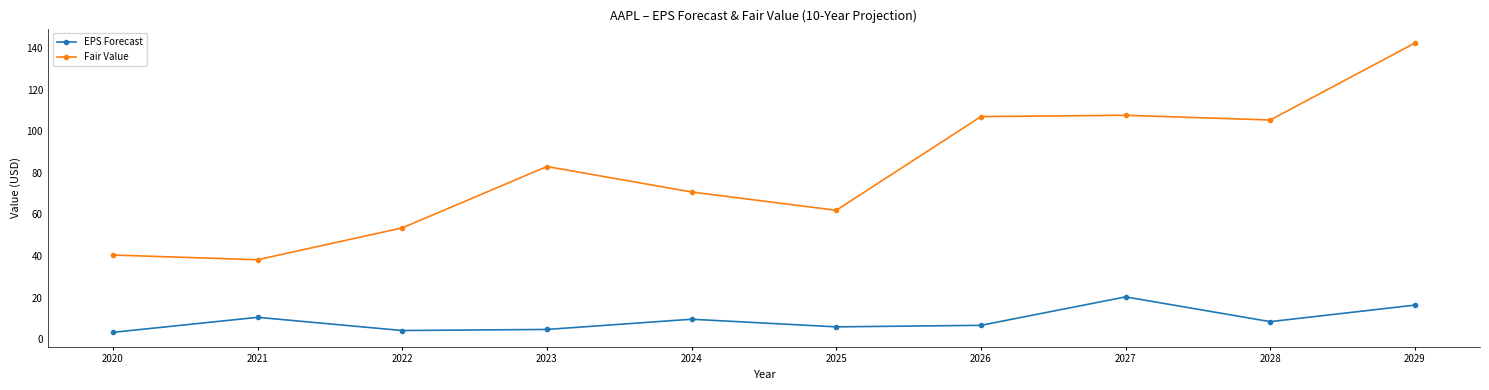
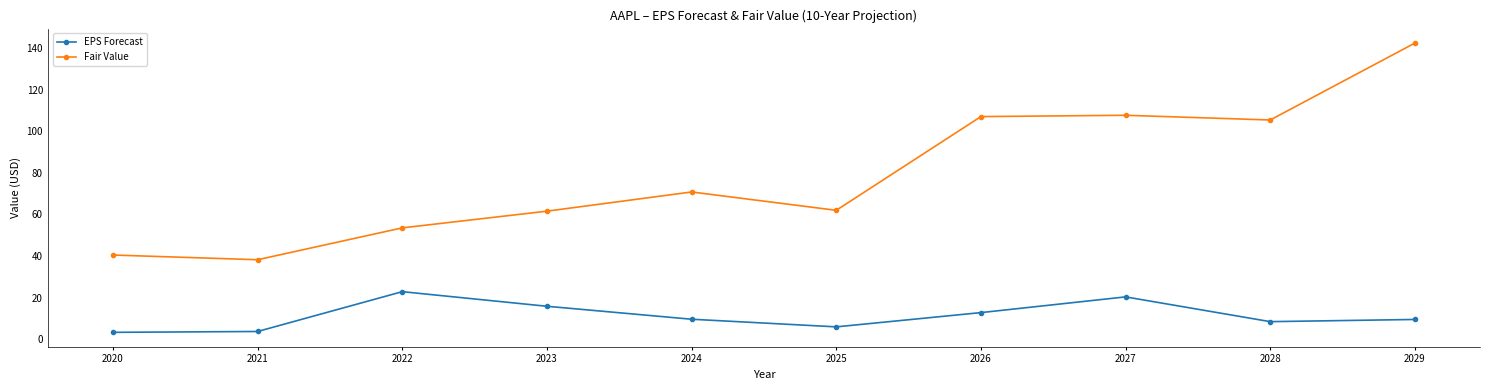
EPS Forecast, 2021: 11 -> 4
EPS Forecast, 2022: 4 -> 23
EPS Forecast, 2023: 5 -> 16
Fair Value, 2023: 83 -> 62
EPS Forecast, 2026: 7 -> 13
EPS Forecast, 2029: 16 -> 9
